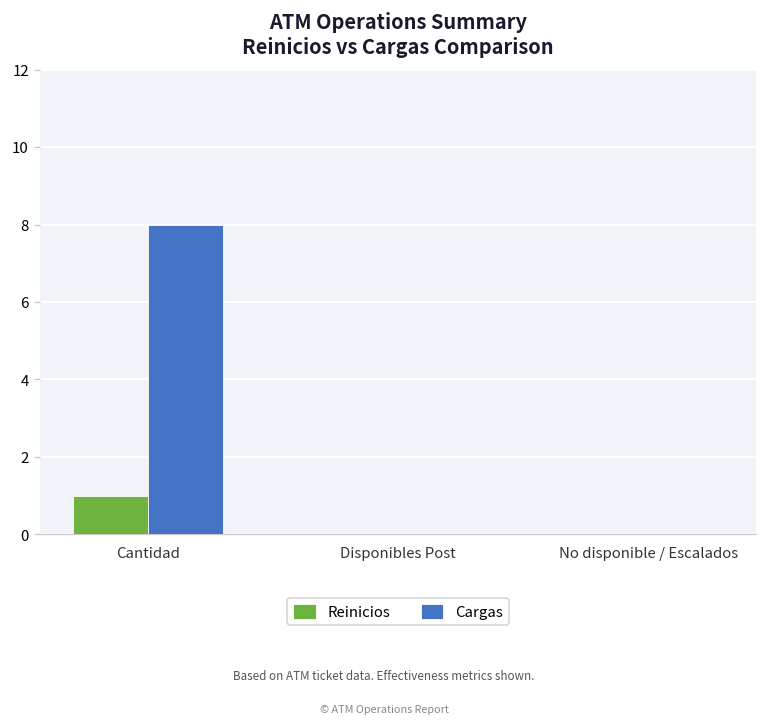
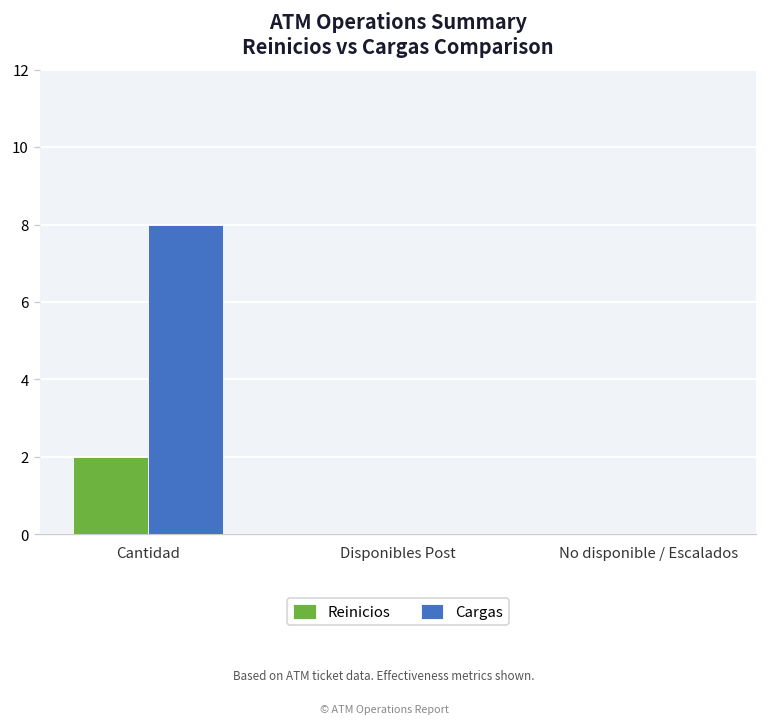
Reinicios, Cantidad: 1 -> 2
